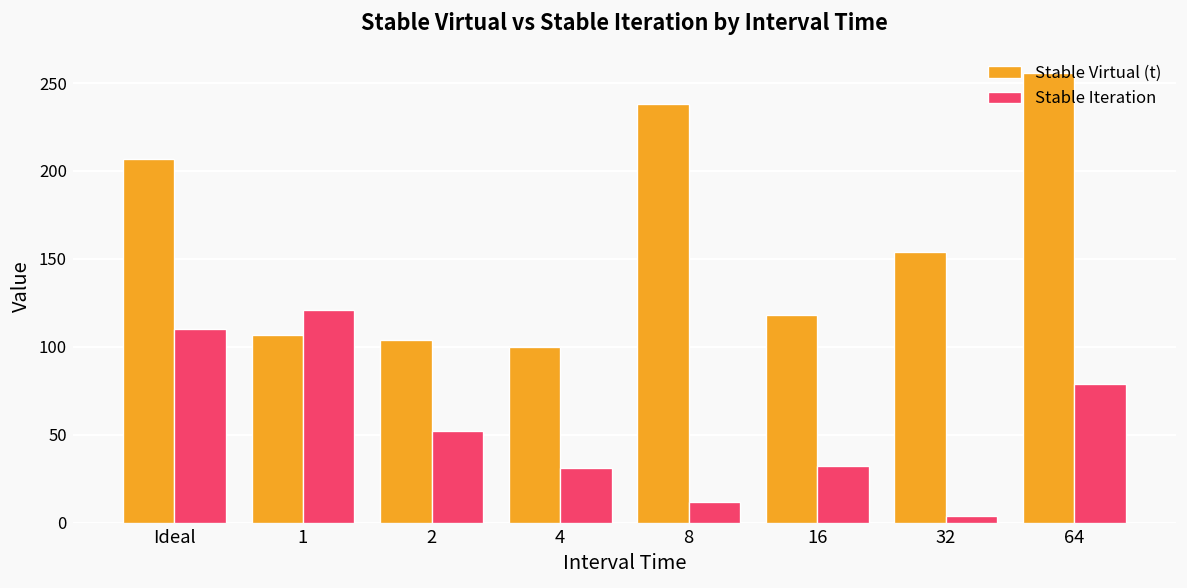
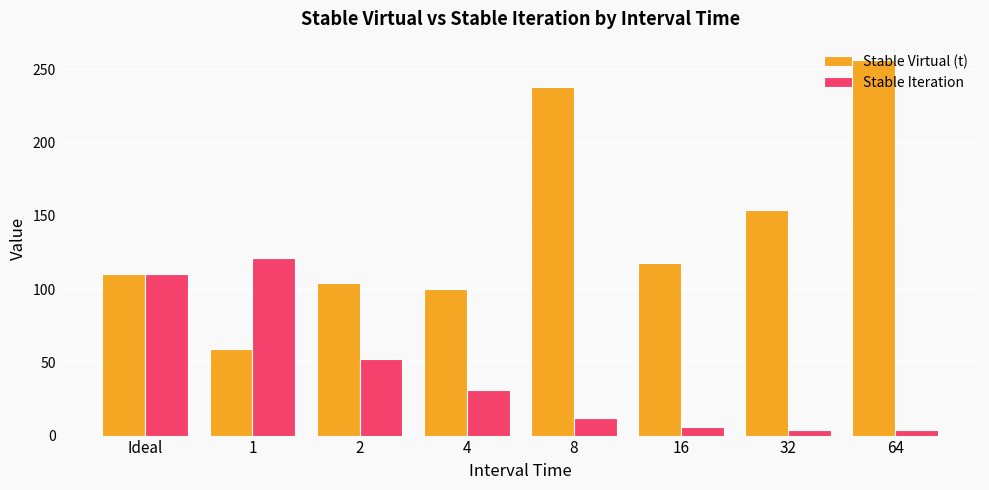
Stable Virtual (t), Ideal: 207 -> 110
Stable Virtual (t), 1: 107 -> 59
Stable Iteration, 16: 32 -> 6
Stable Iteration, 64: 79 -> 4
